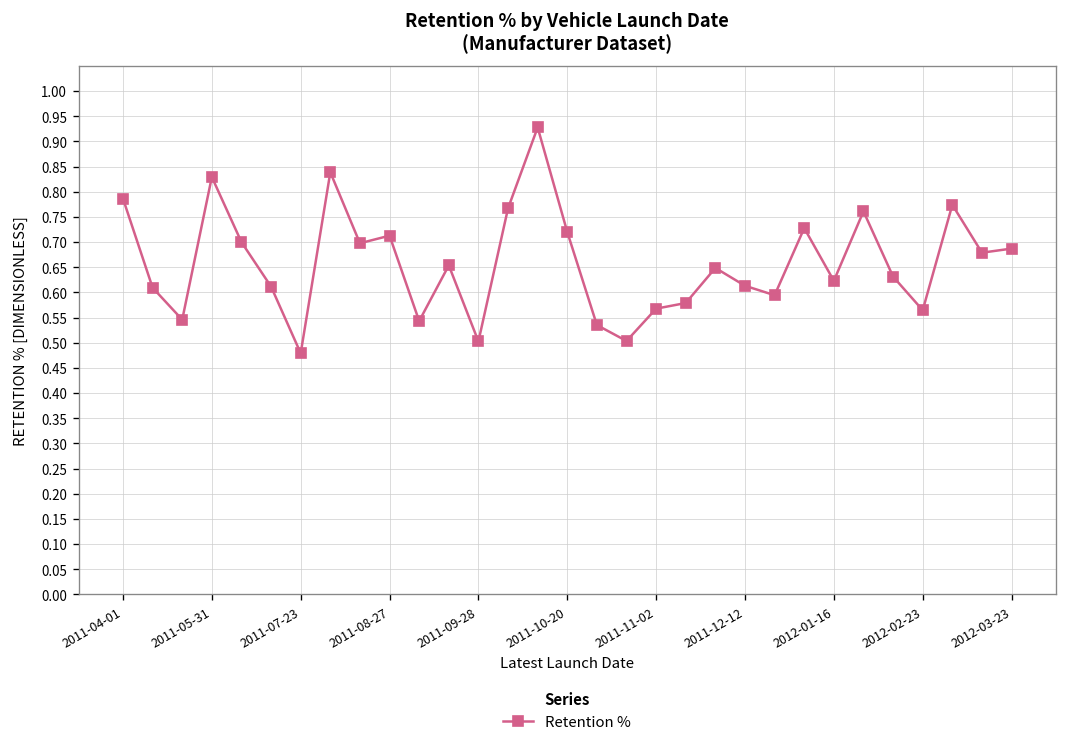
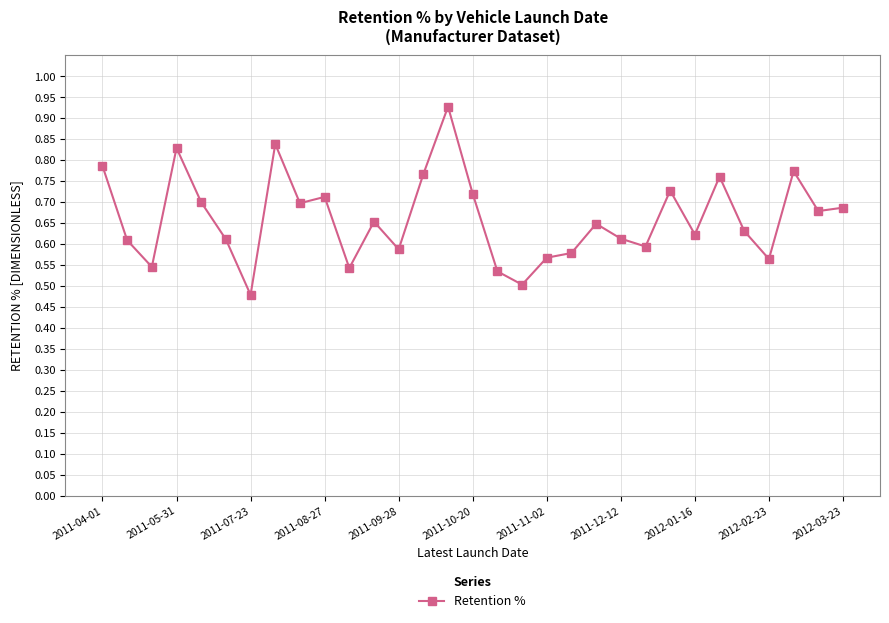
2011-09-28: 0.50 -> 0.59
